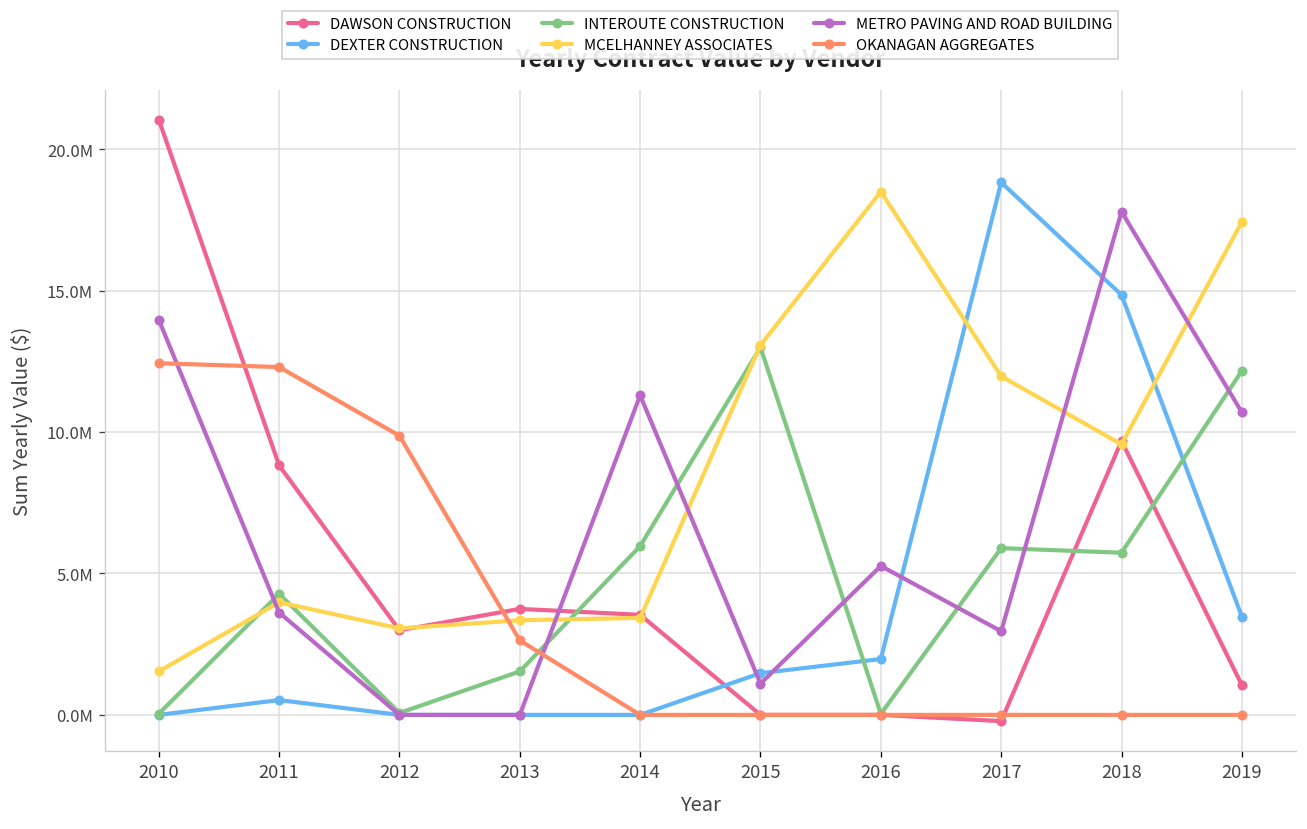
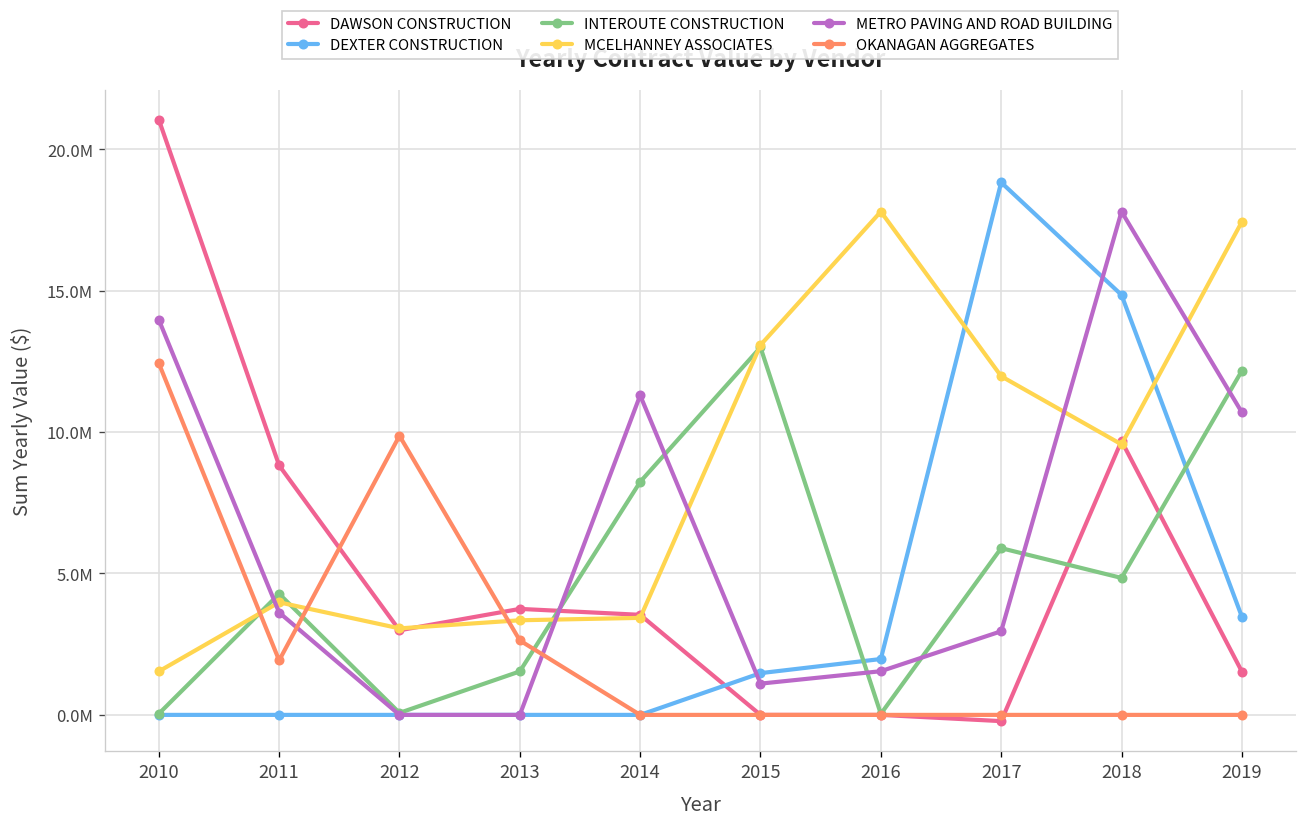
DEXTER CONSTRUCTION, 2011: 500000 -> 0
OKANAGAN AGGREGATES, 2011: 12300000 -> 1900000
INTEROUTE CONSTRUCTION, 2014: 6000000 -> 8200000
MCELHANNEY ASSOCIATES, 2016: 18500000 -> 17800000
METRO PAVING AND ROAD BUILDING, 2016: 5300000 -> 1500000
INTEROUTE CONSTRUCTION, 2018: 5700000 -> 4800000
DAWSON CONSTRUCTION, 2019: 1100000 -> 1500000
